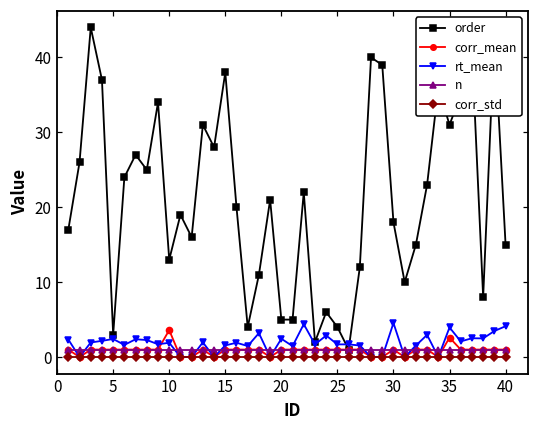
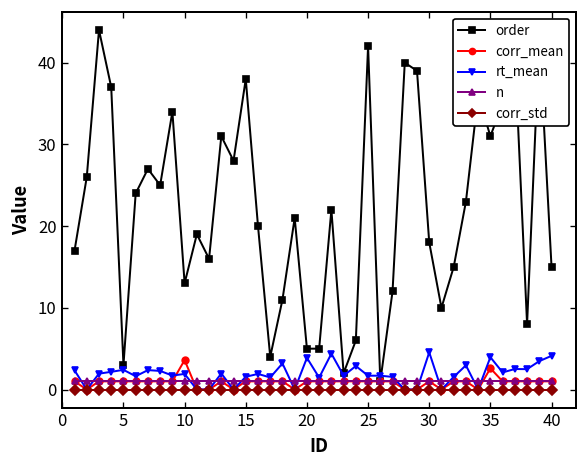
rt_mean, 20: 2 -> 4
order, 25: 4 -> 42
